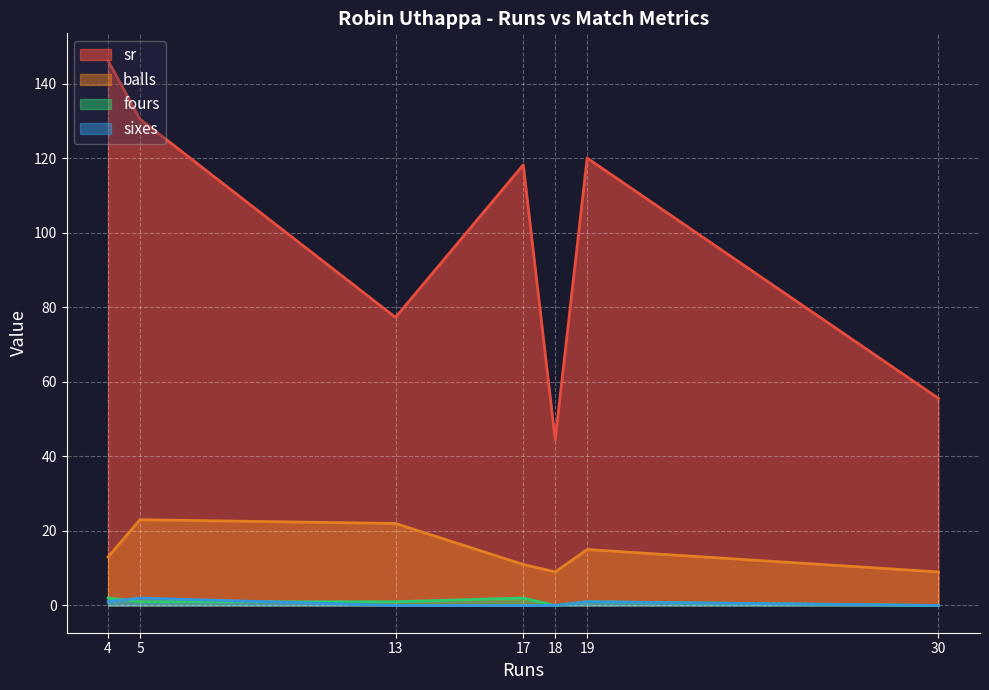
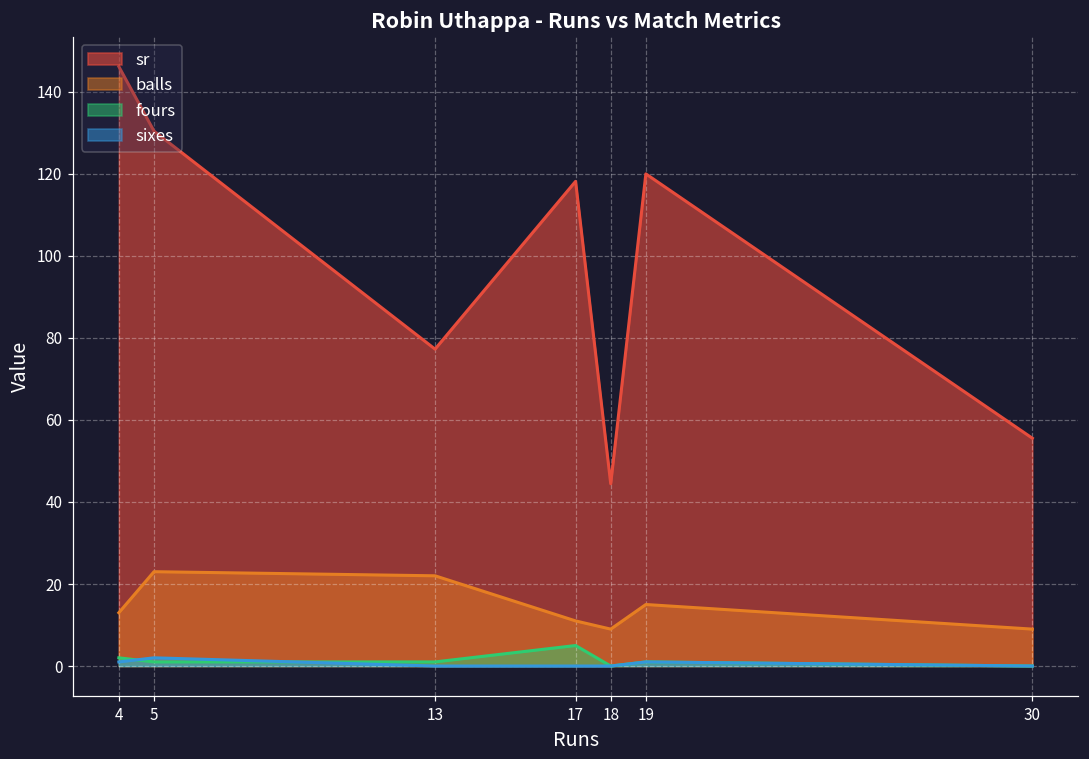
fours, 17: 2 -> 5
